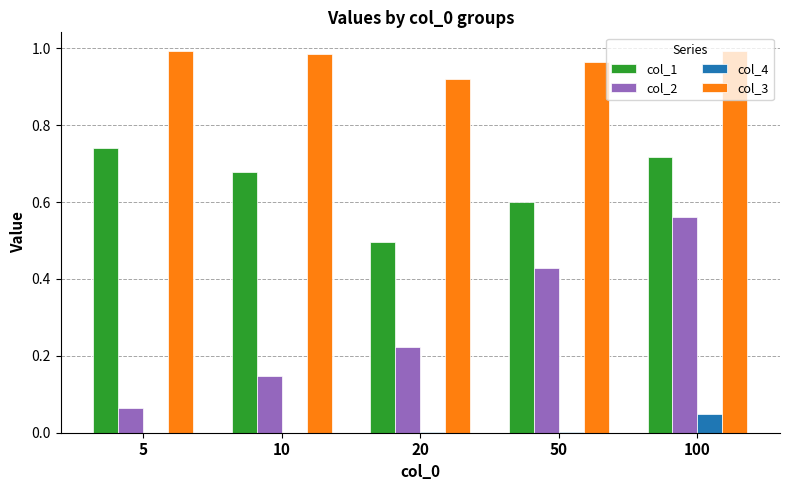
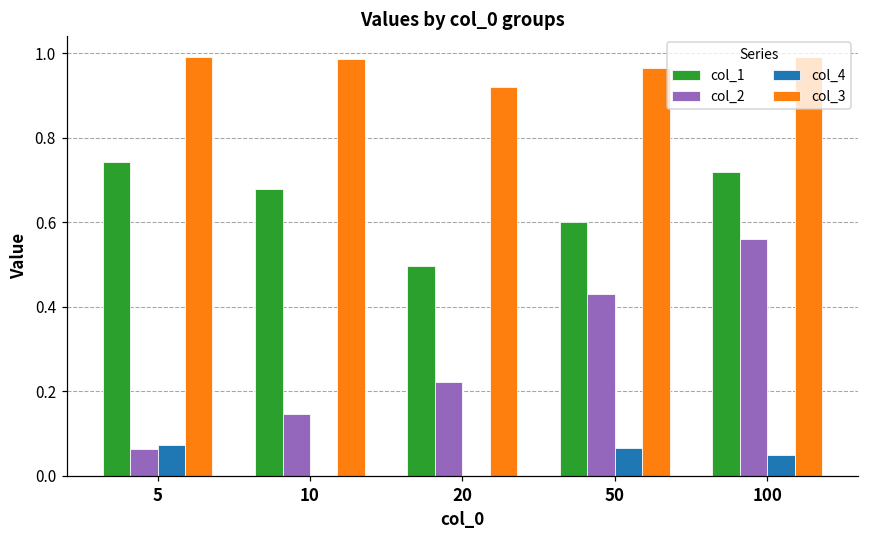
col_4, 5: 0.00 -> 0.07
col_4, 50: 0.00 -> 0.07
